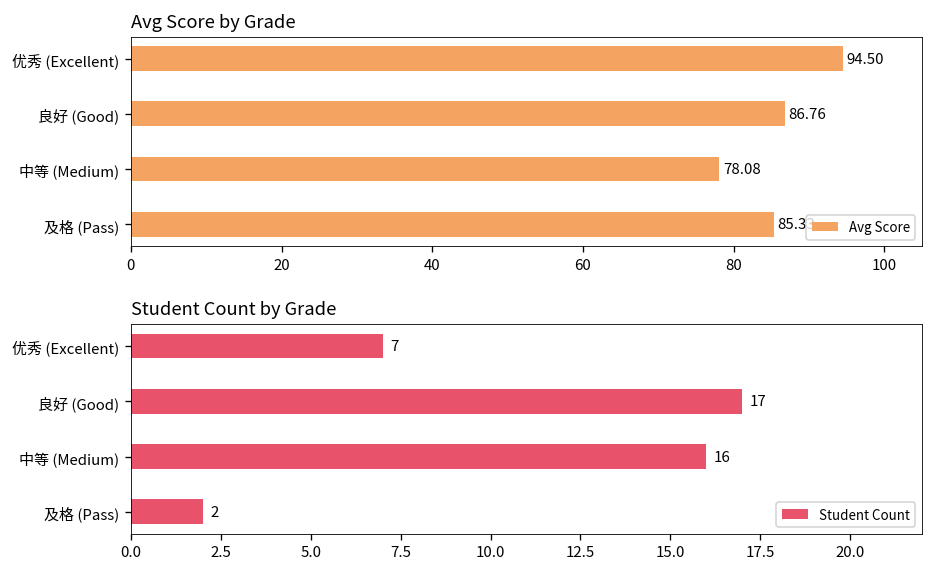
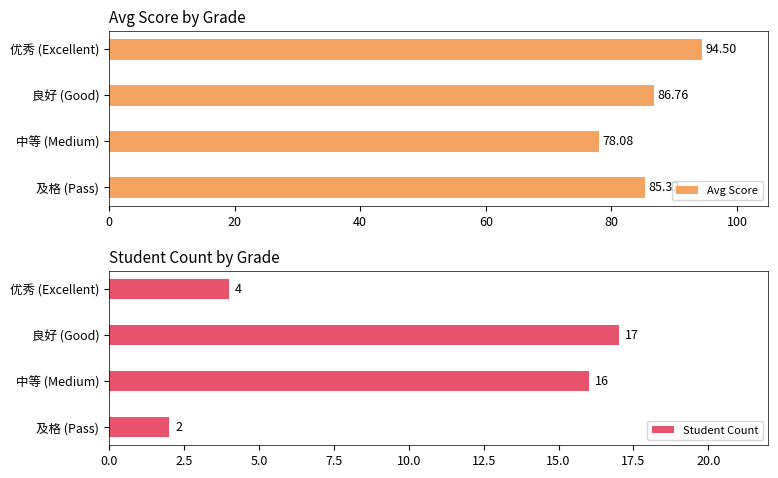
Student Count by Grade, 优秀 (Excellent): 7 -> 4
